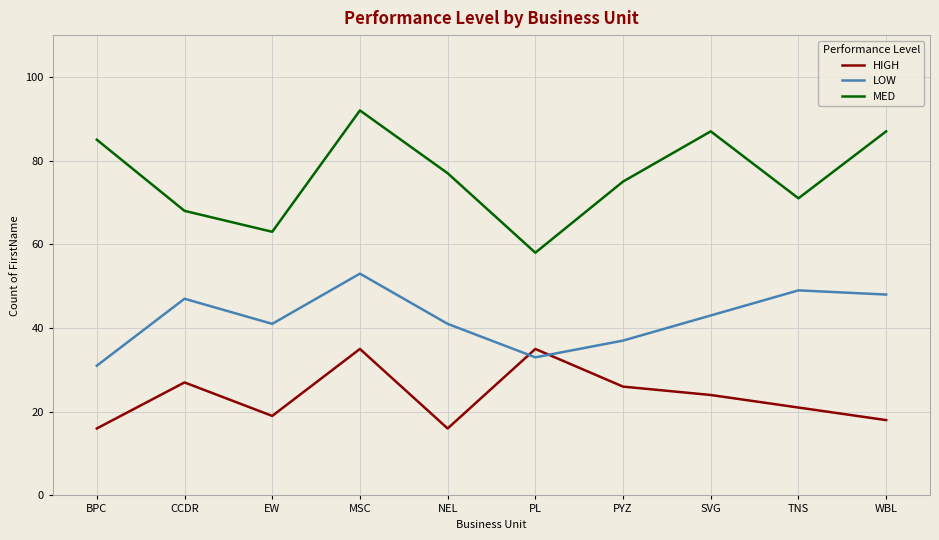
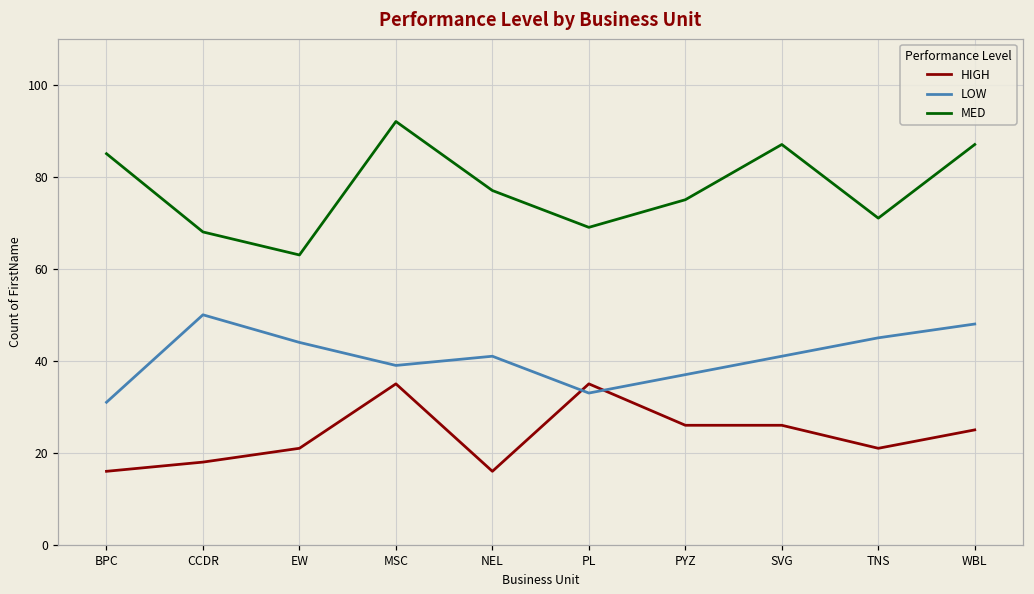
HIGH, CCDR: 27 -> 18
LOW, CCDR: 47 -> 50
HIGH, EW: 19 -> 21
LOW, EW: 41 -> 44
LOW, MSC: 53 -> 39
MED, PL: 58 -> 69
HIGH, SVG: 24 -> 26
LOW, SVG: 43 -> 41
LOW, TNS: 49 -> 45
HIGH, WBL: 18 -> 25
